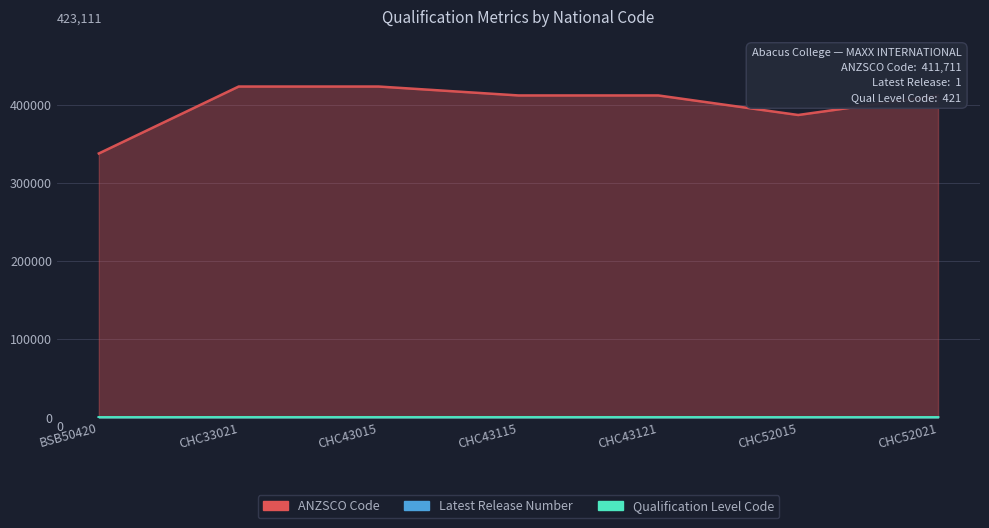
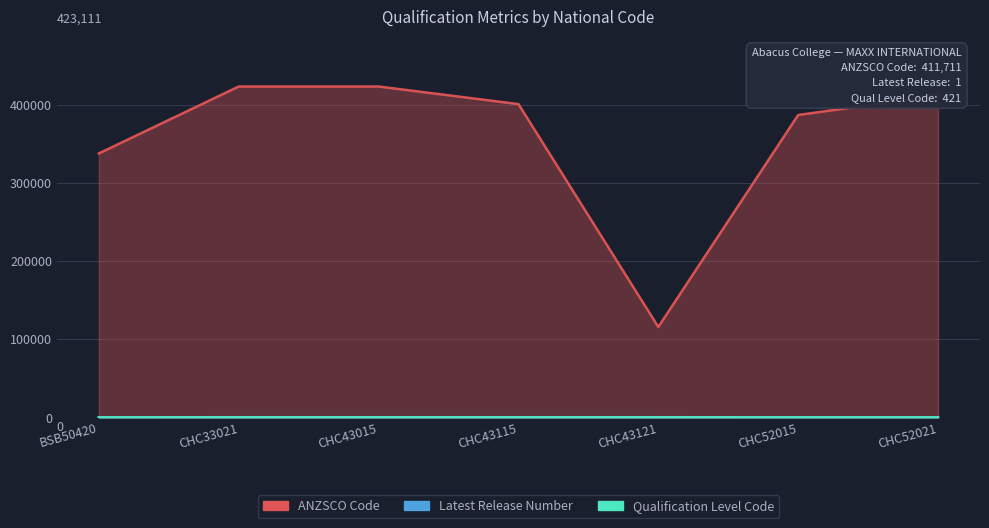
ANZSCO Code, CHC43115: 410000 -> 400000
ANZSCO Code, CHC43121: 410000 -> 120000
